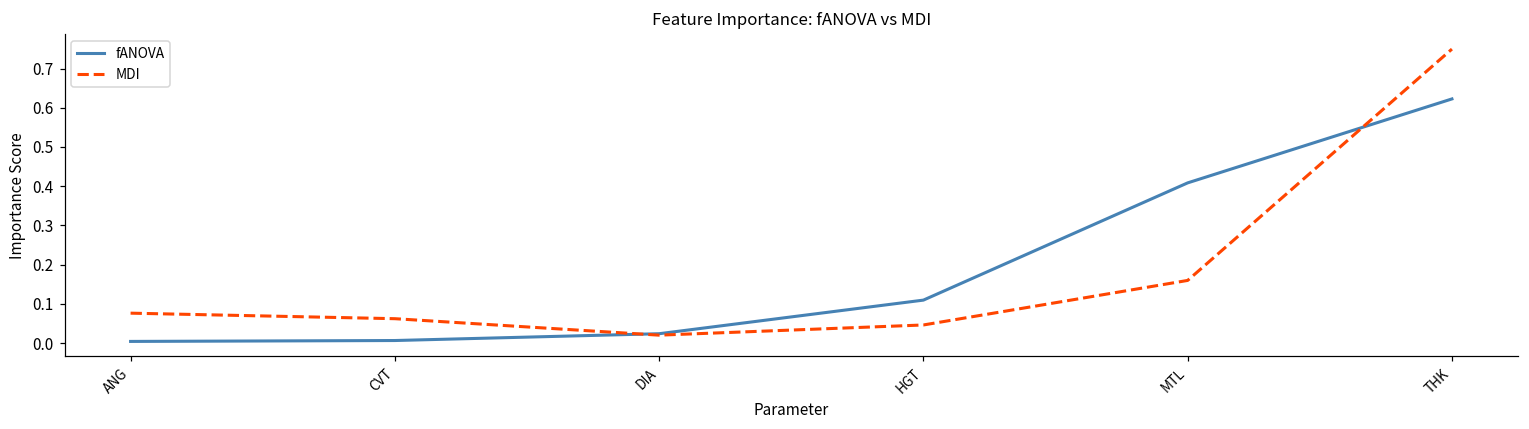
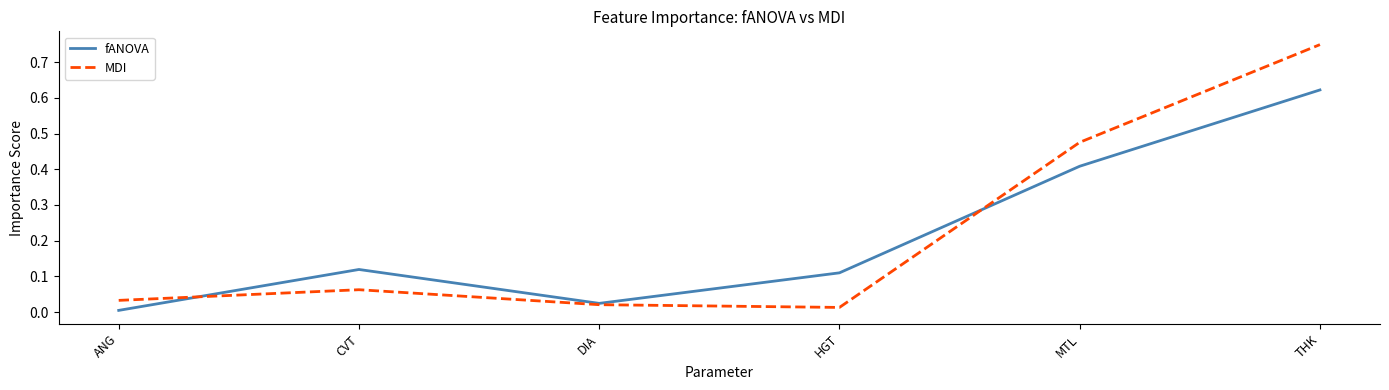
MDI, ANG: 0.08 -> 0.03
fANOVA, CVT: 0.01 -> 0.12
MDI, HGT: 0.05 -> 0.01
MDI, MTL: 0.16 -> 0.48
